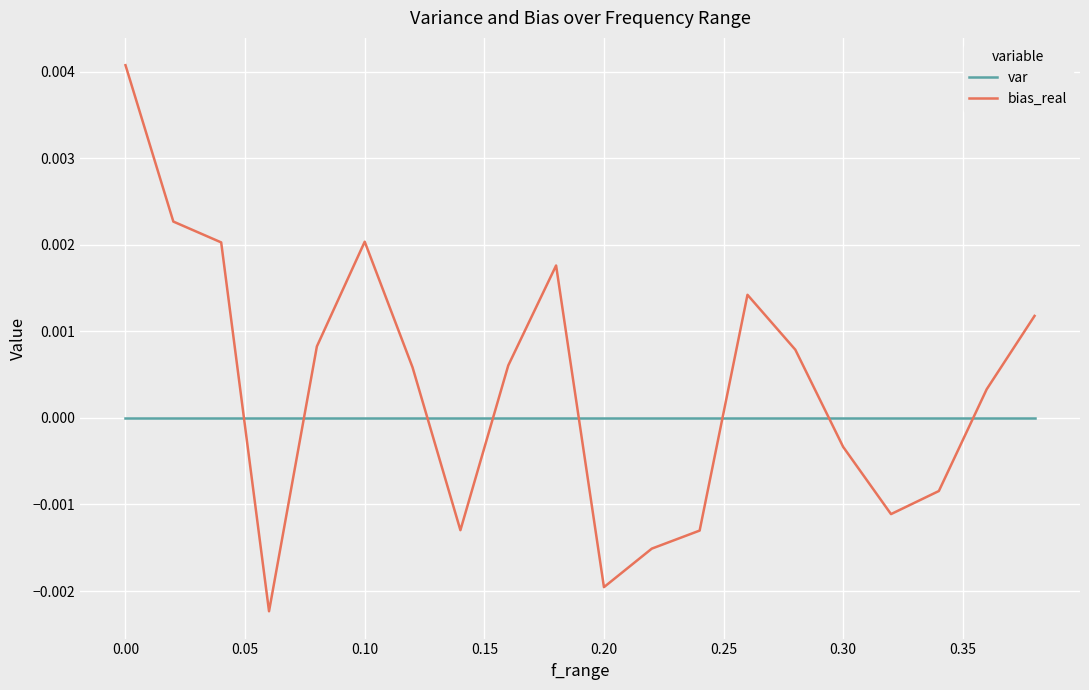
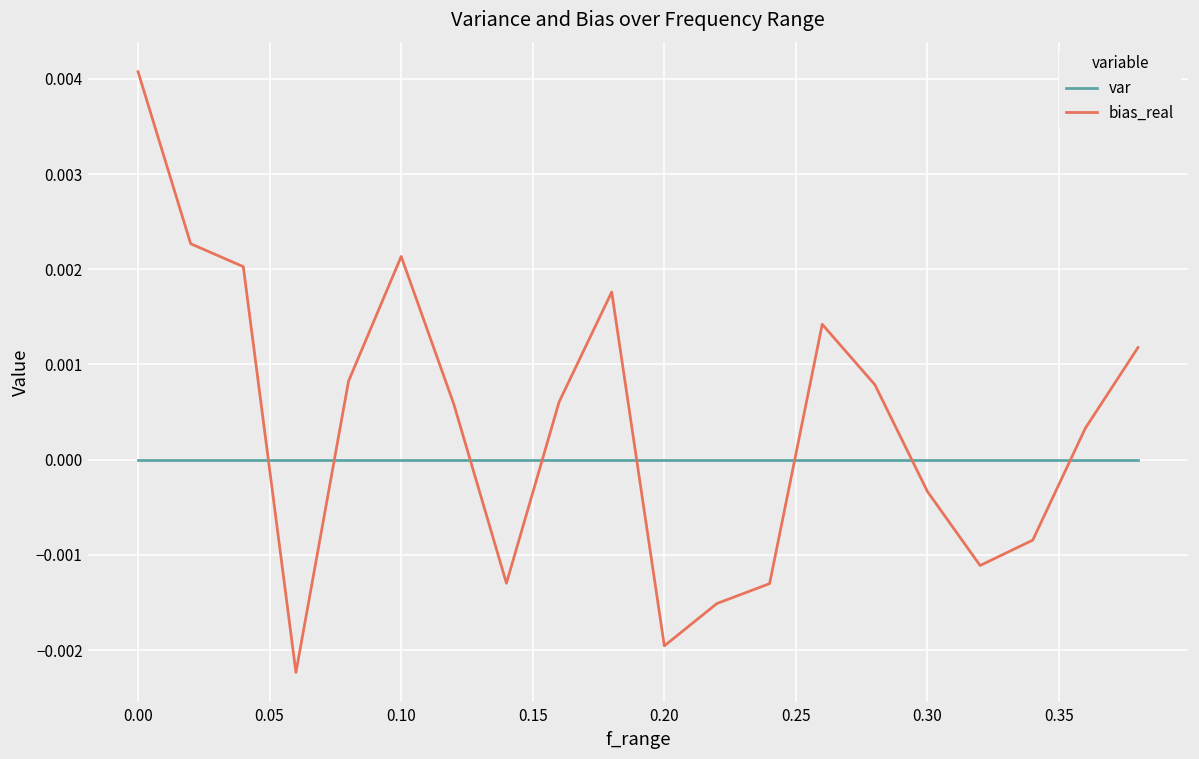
bias_real, 0.10: 0.0020 -> 0.0021
